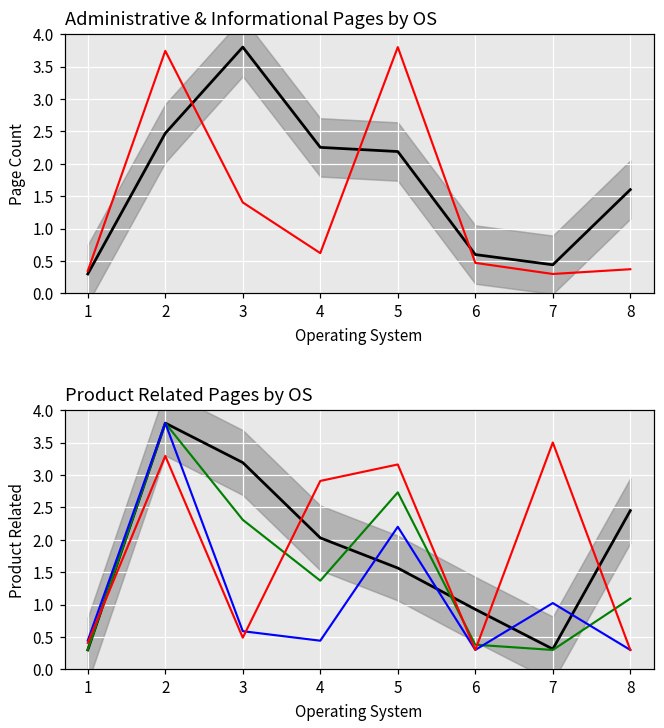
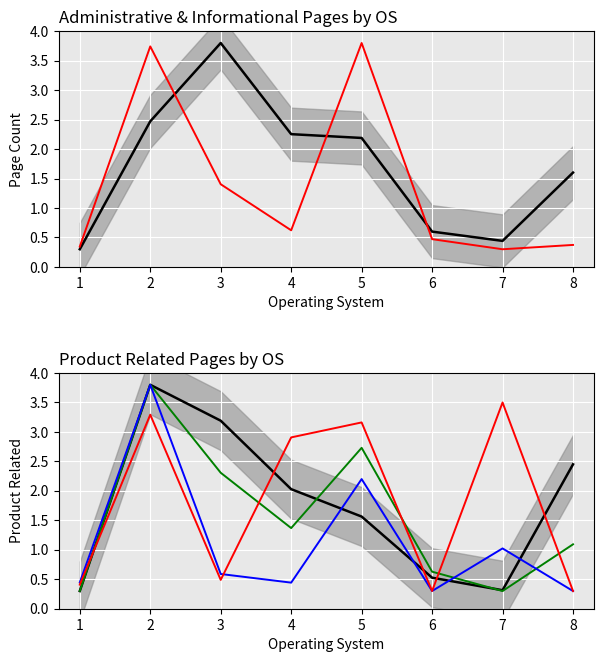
Product Related Pages by OS, ProductRelated, 6: 0.9 -> 0.5
Product Related Pages by OS, Prod Duration, 6: 0.4 -> 0.6
